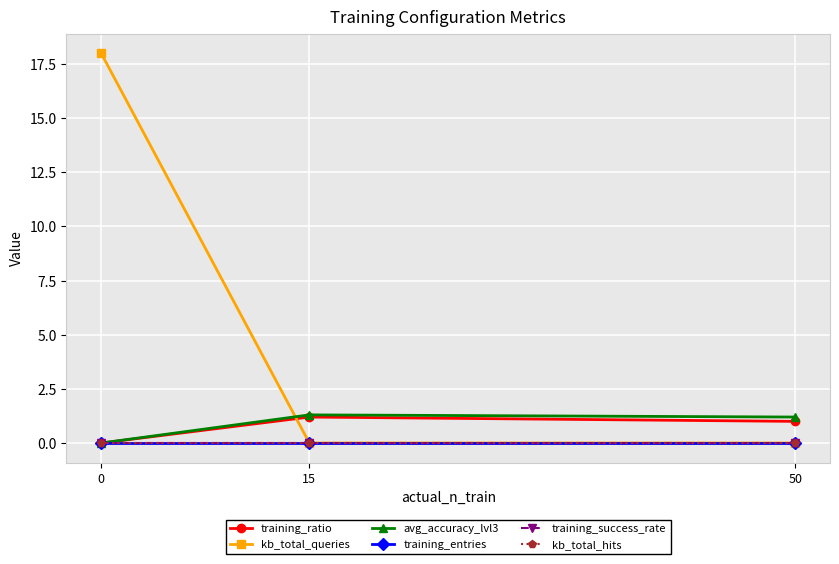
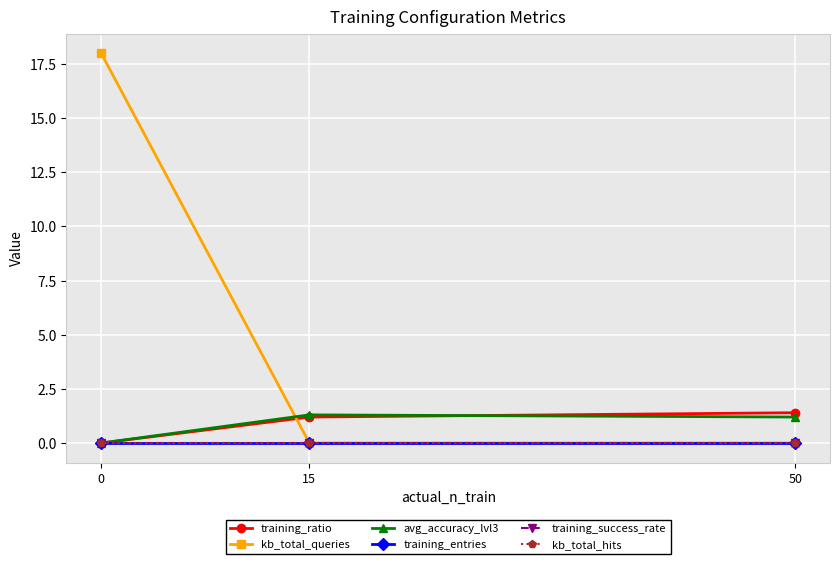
training_ratio, 50: 1.0 -> 1.4
